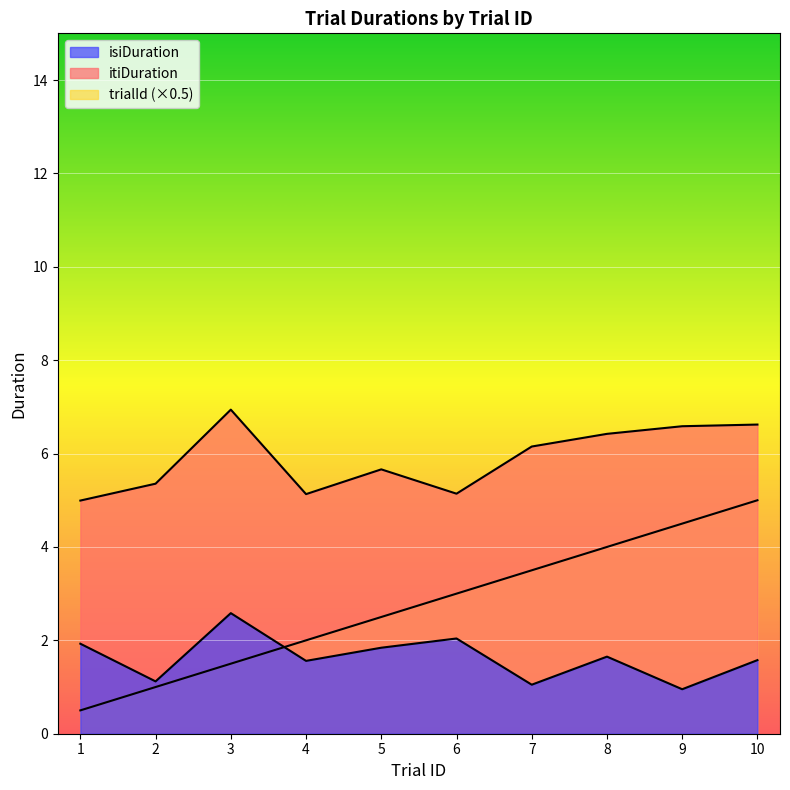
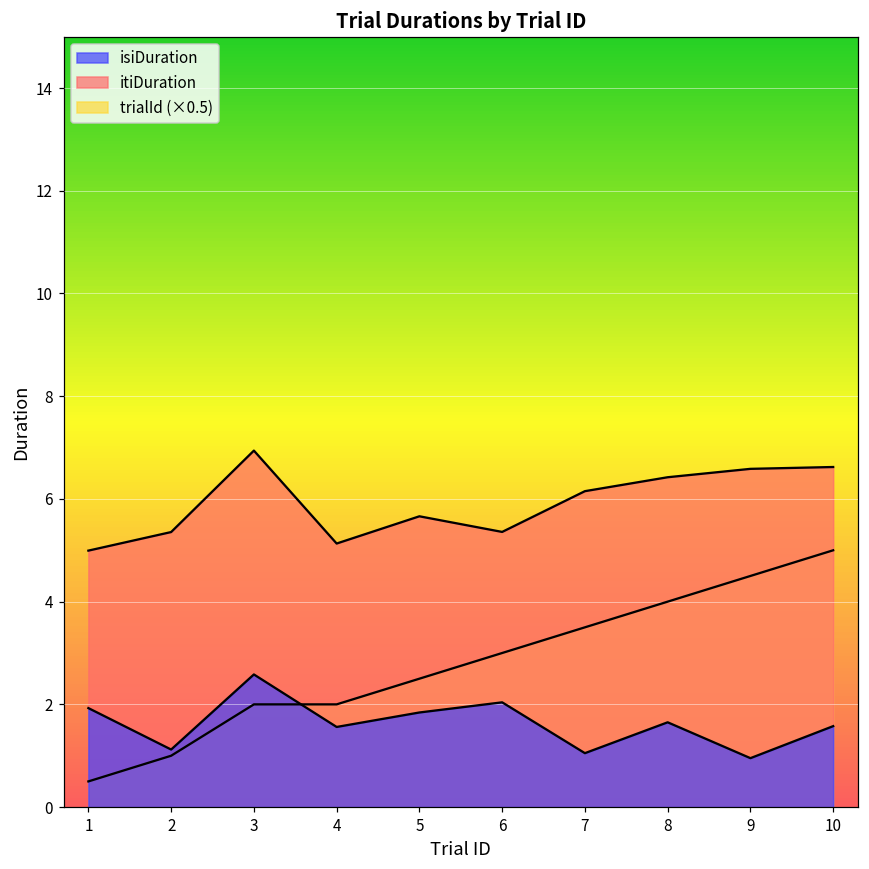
trialId (×0.5), 3: 1.5 -> 2.0
itiDuration, 6: 5.1 -> 5.4
